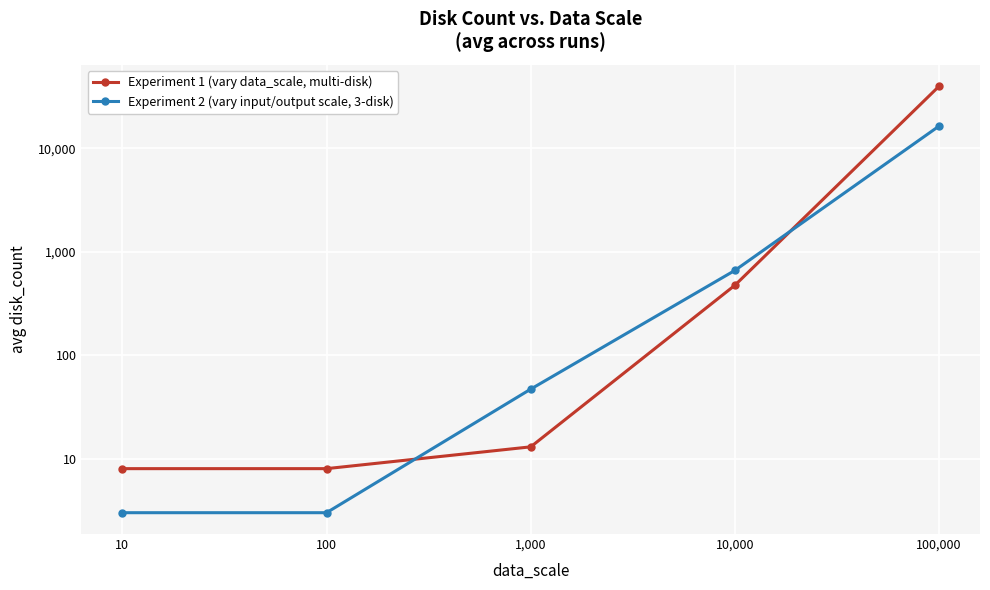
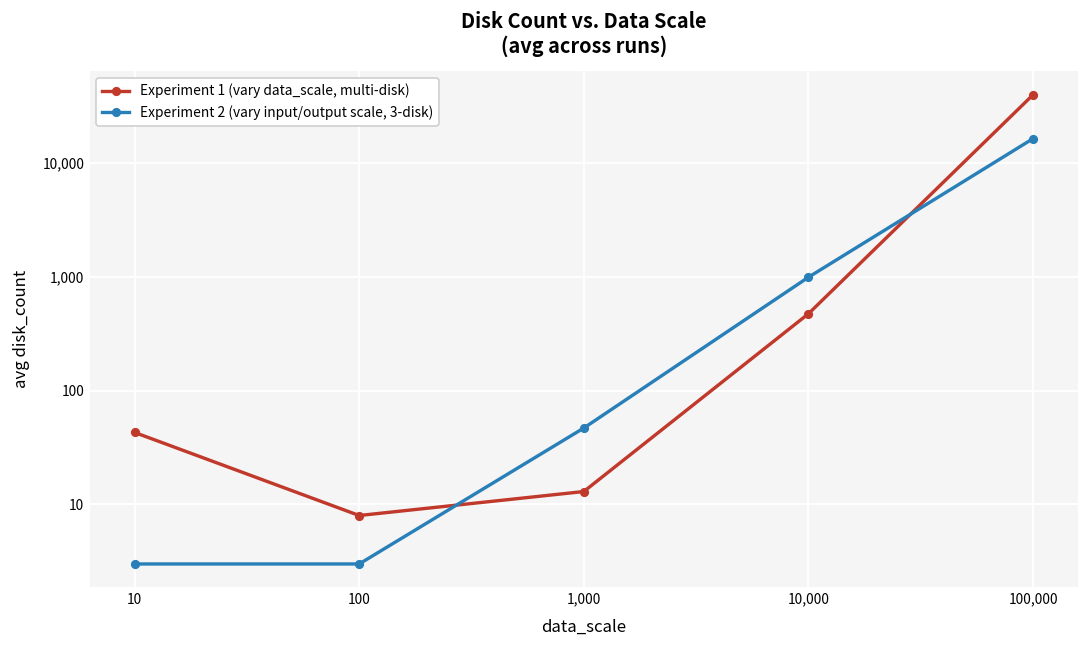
Experiment 1 (vary data_scale, multi-disk), 10: 8 -> 43
Experiment 2 (vary input/output scale, 3-disk), 10,000: 700 -> 1,000
